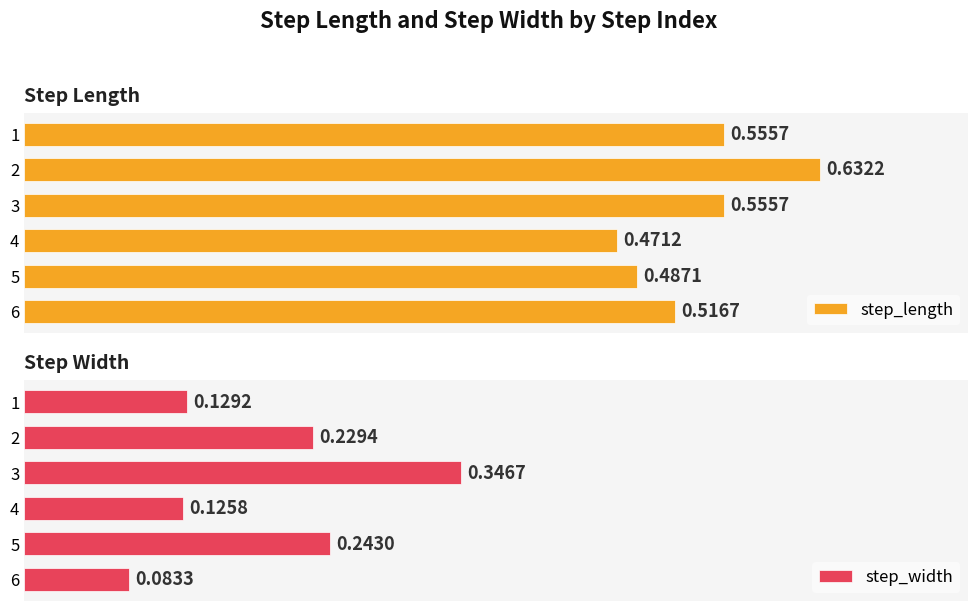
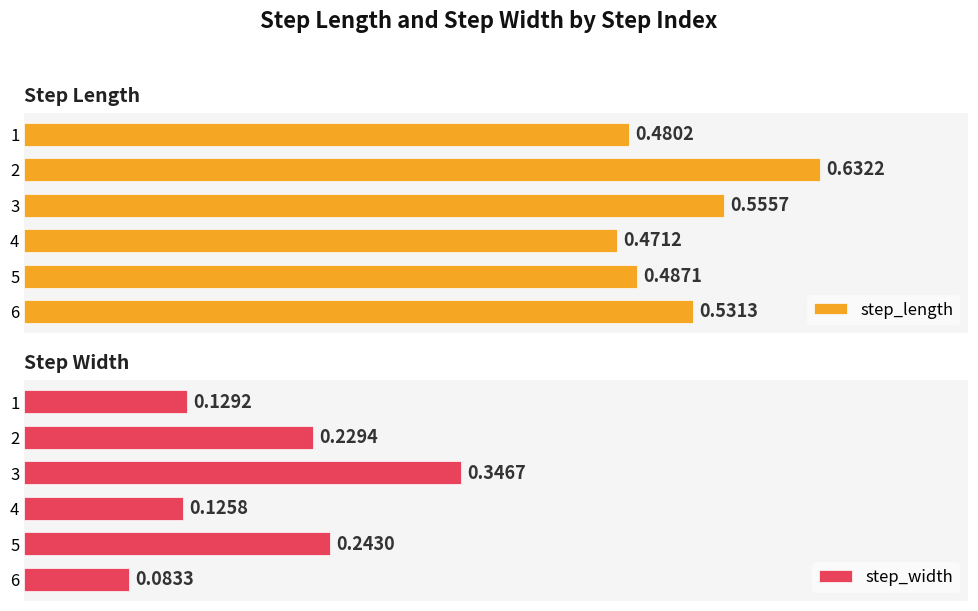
Step Length, 1: 0.5557 -> 0.4802
Step Length, 6: 0.5167 -> 0.5313
